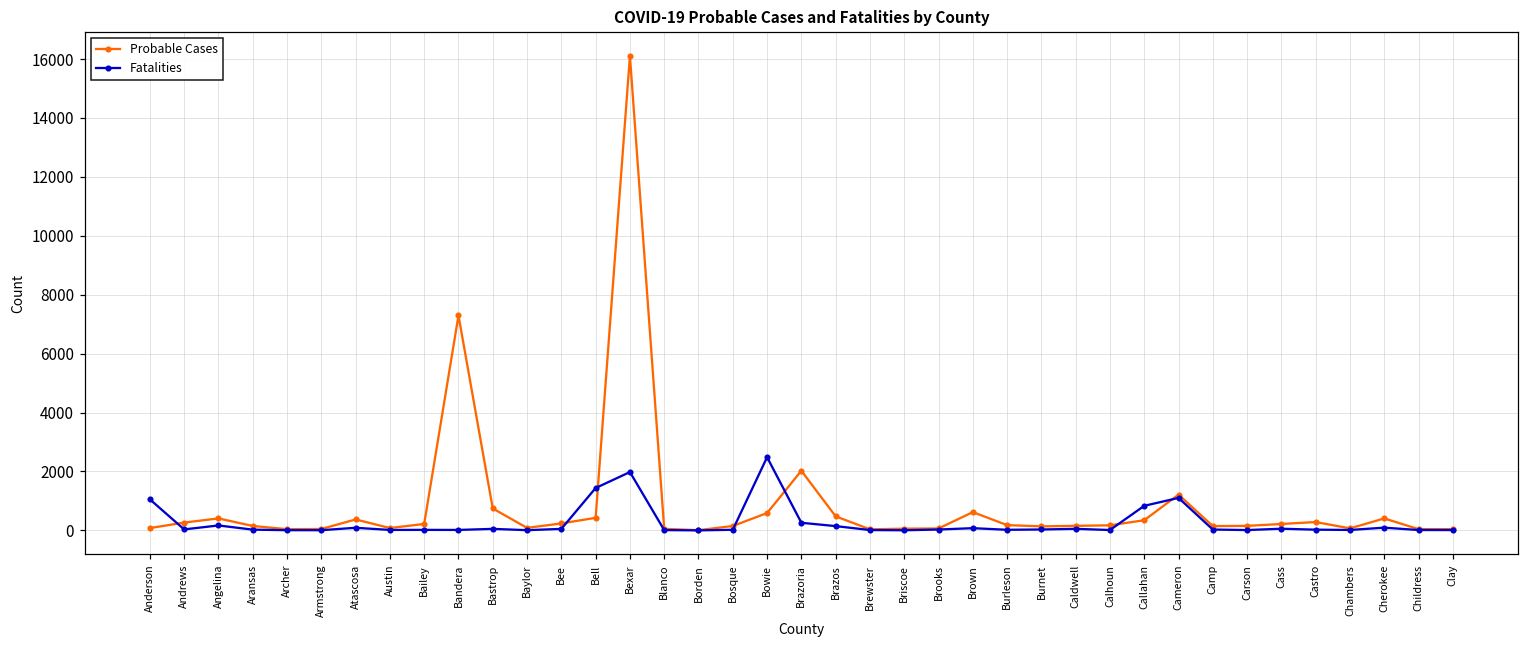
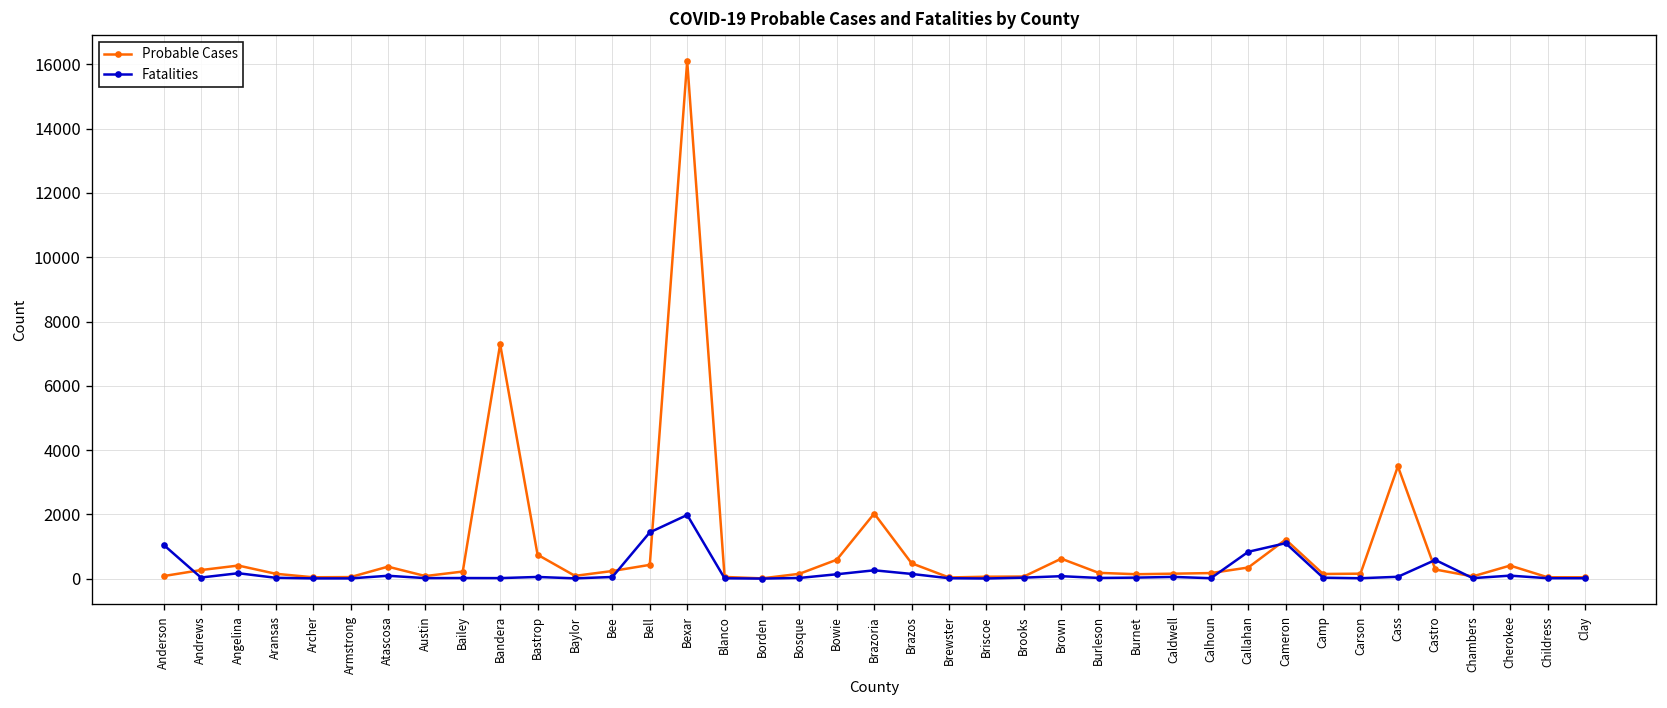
Fatalities, Bowie: 2500 -> 100
Probable Cases, Cass: 200 -> 3500
Fatalities, Castro: 0 -> 600
